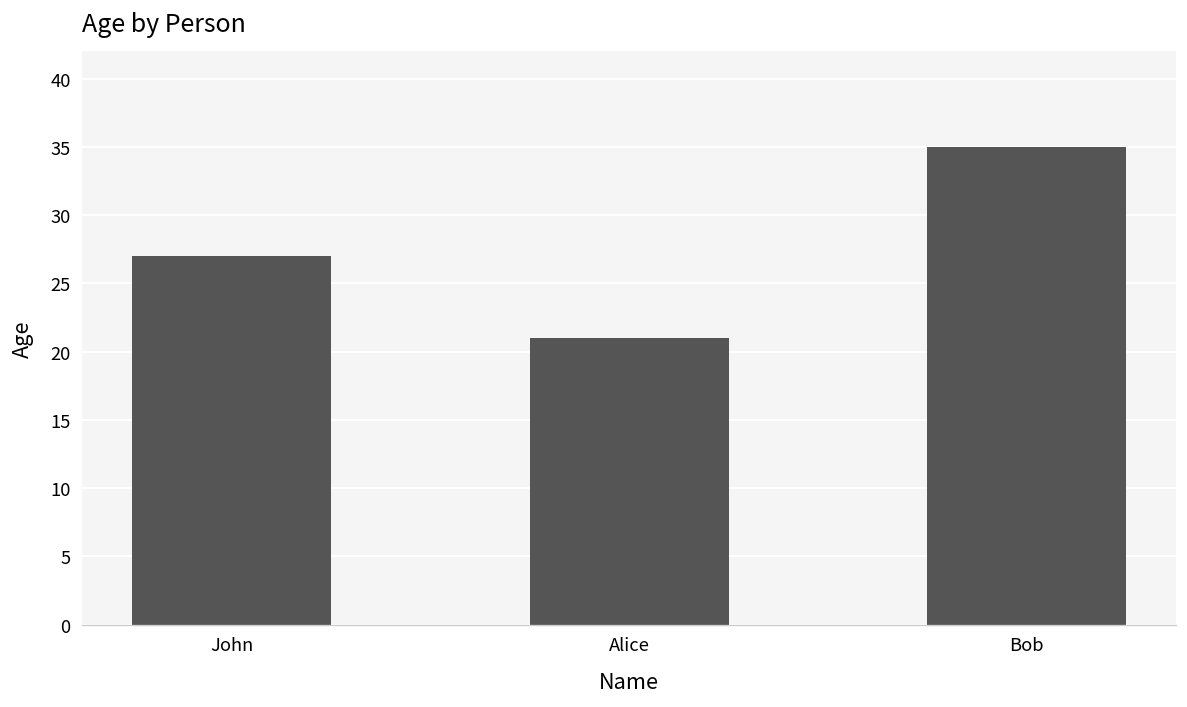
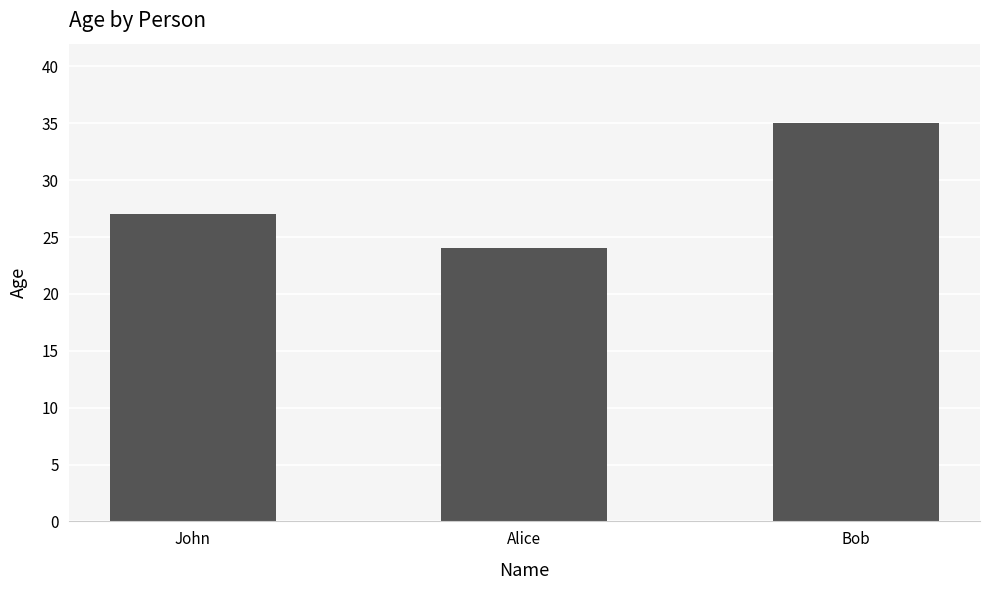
Alice: 21 -> 24
